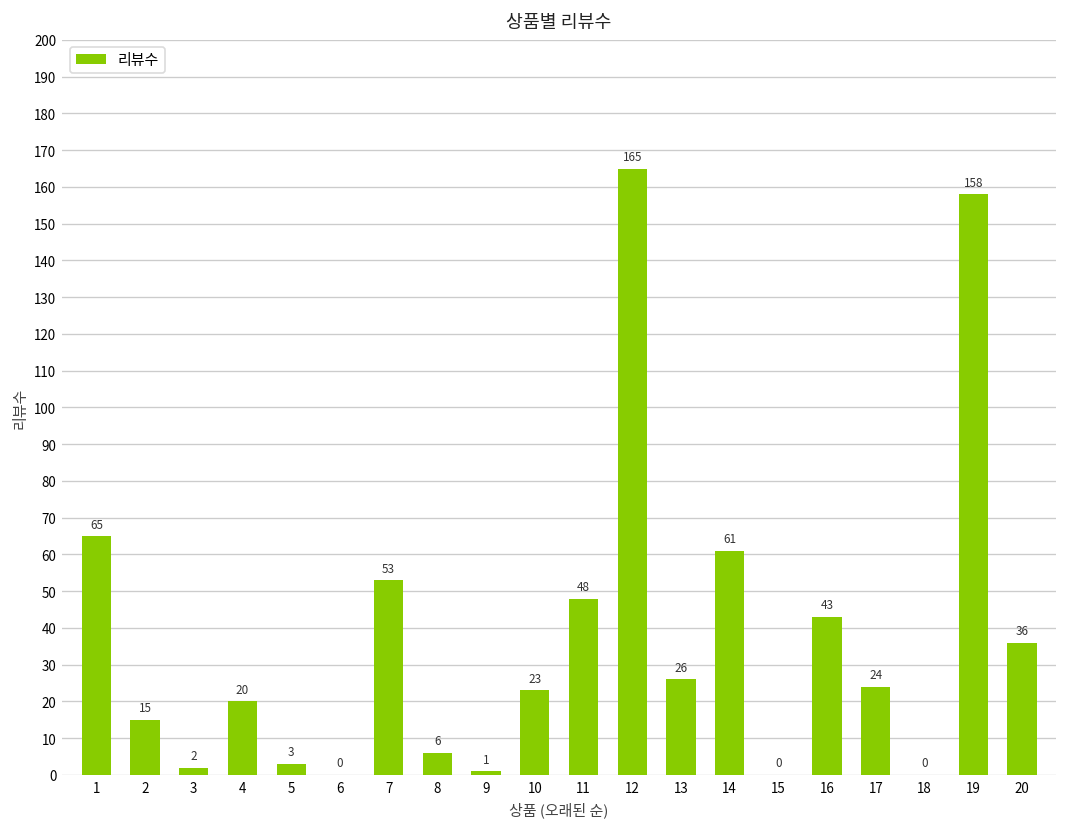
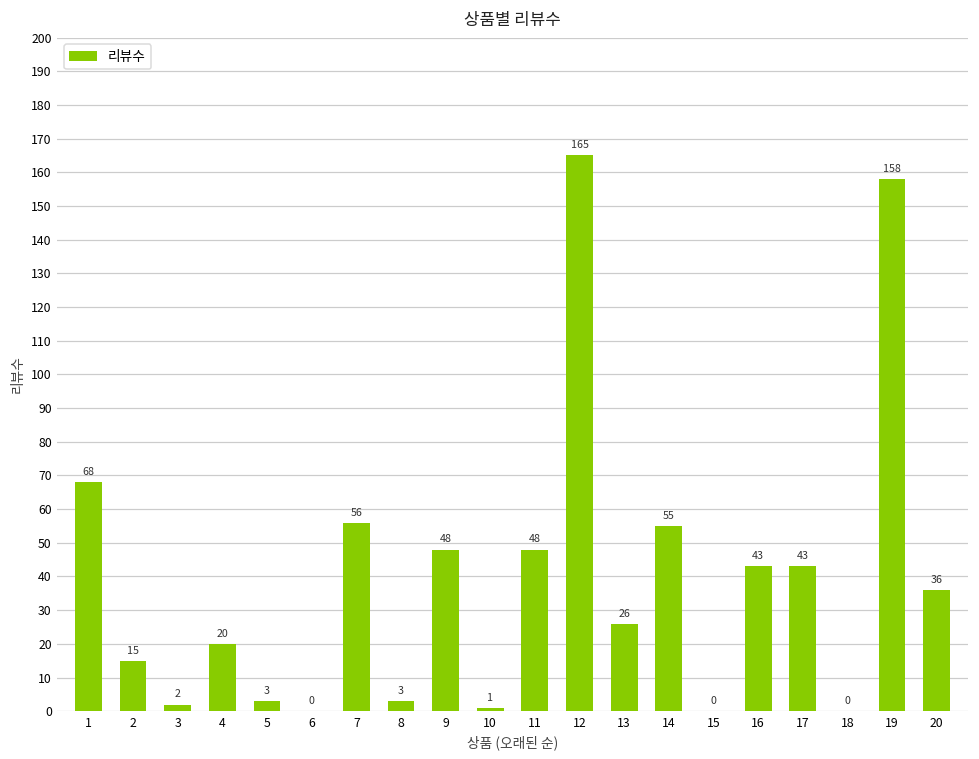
1: 65 -> 68
7: 53 -> 56
8: 6 -> 3
9: 1 -> 48
10: 23 -> 1
14: 61 -> 55
17: 24 -> 43
